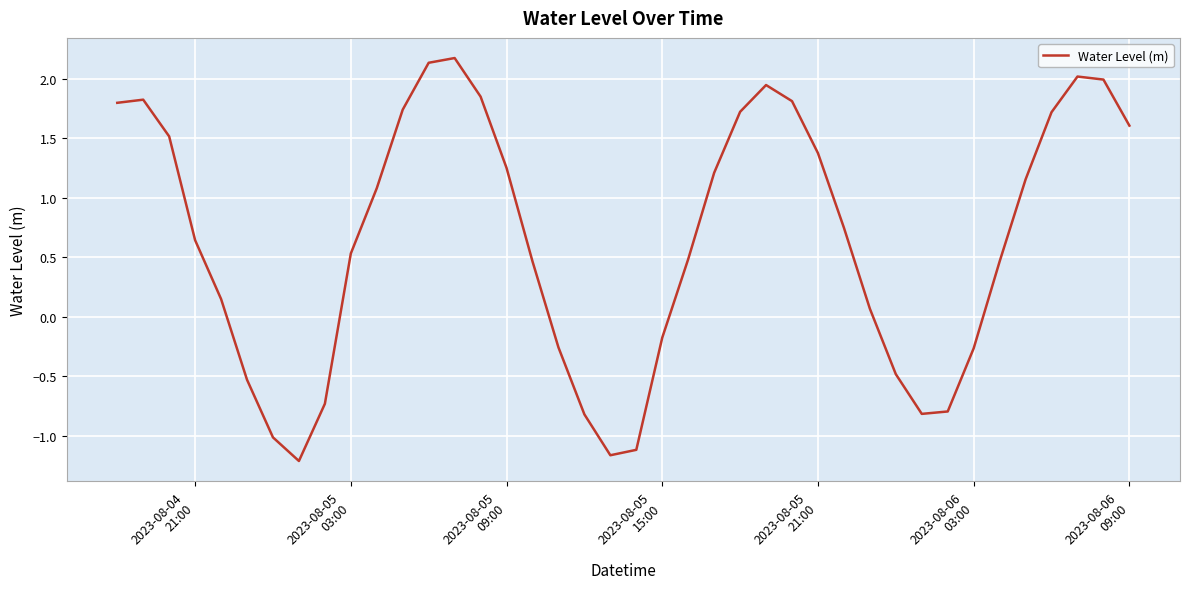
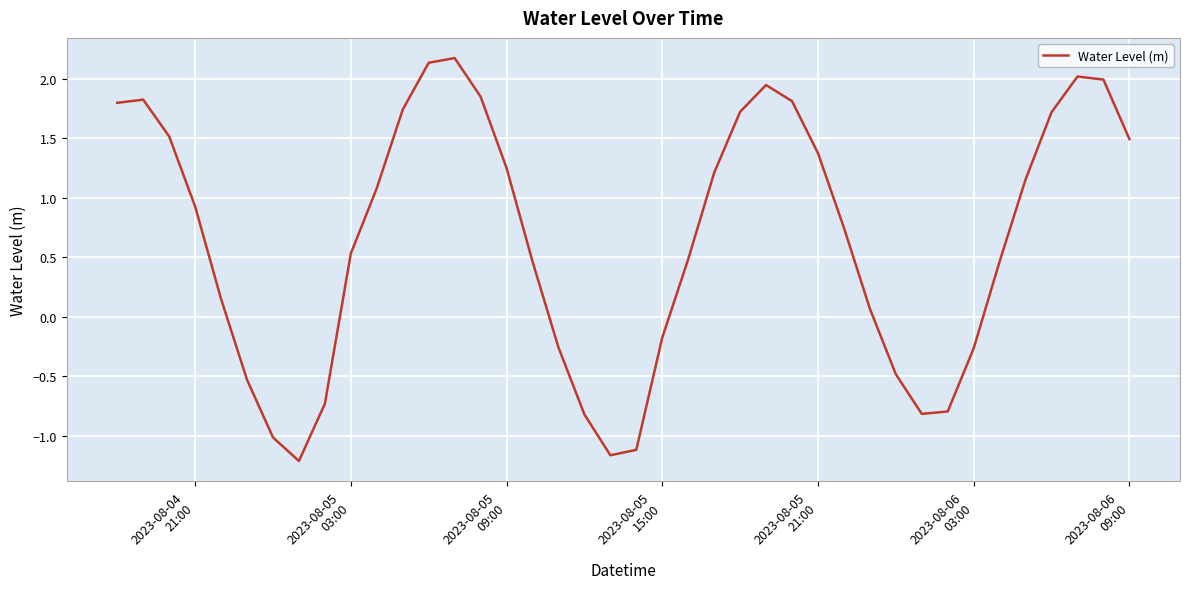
2023-08-04 21:00: 0.64 -> 0.93
2023-08-06 09:00: 1.61 -> 1.49
